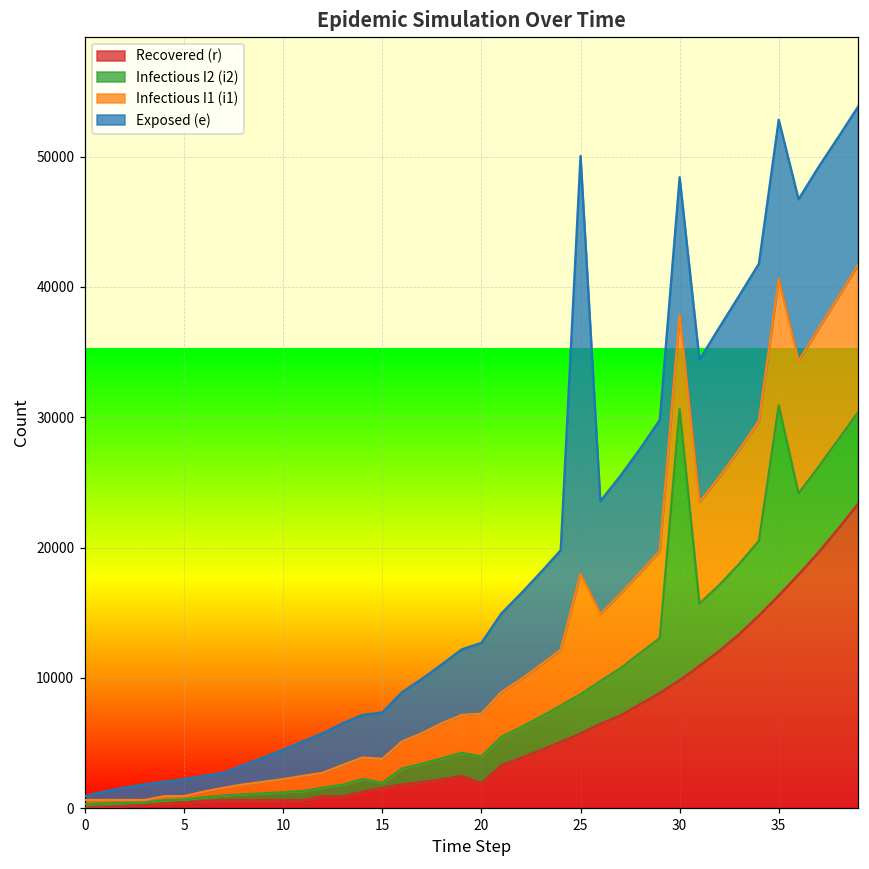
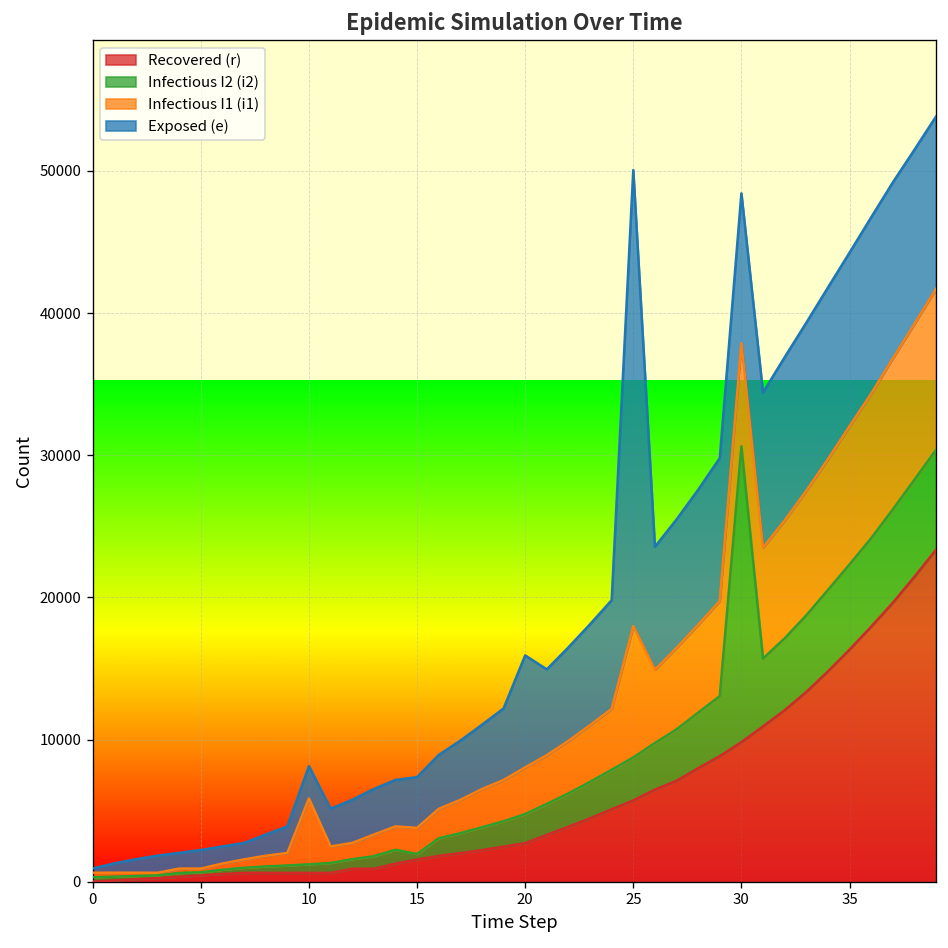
Infectious I1 (i1), 10: 1000 -> 4600
Recovered (r), 20: 1900 -> 2700
Exposed (e), 20: 5400 -> 7900
Infectious I2 (i2), 35: 14600 -> 6000
